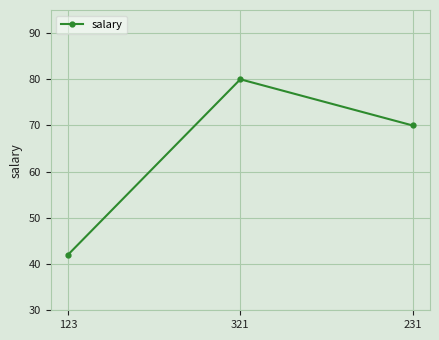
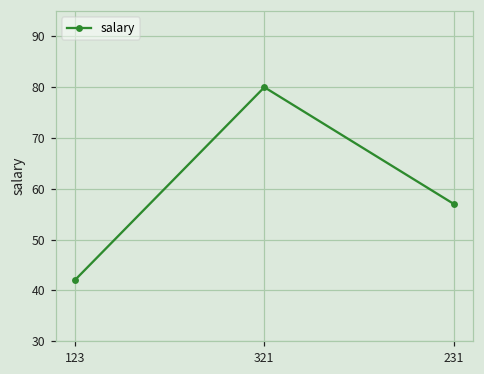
231: 70 -> 57
